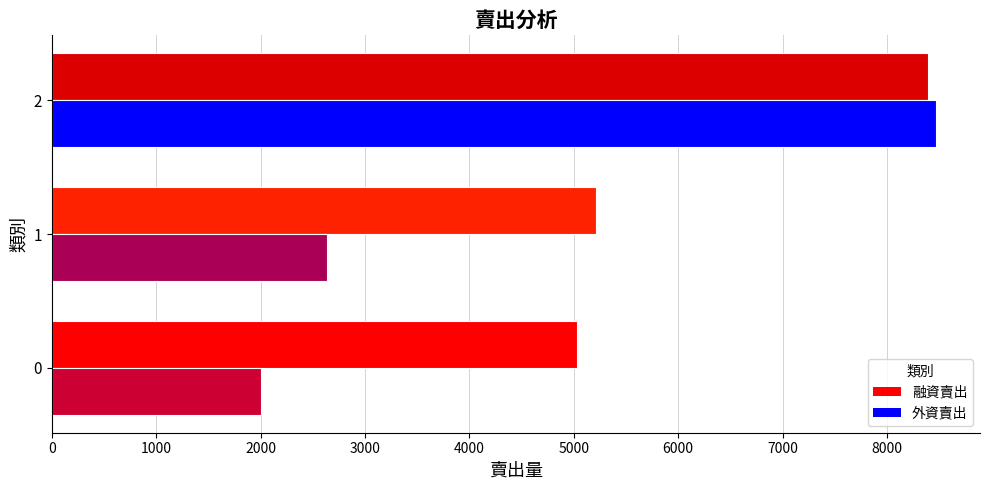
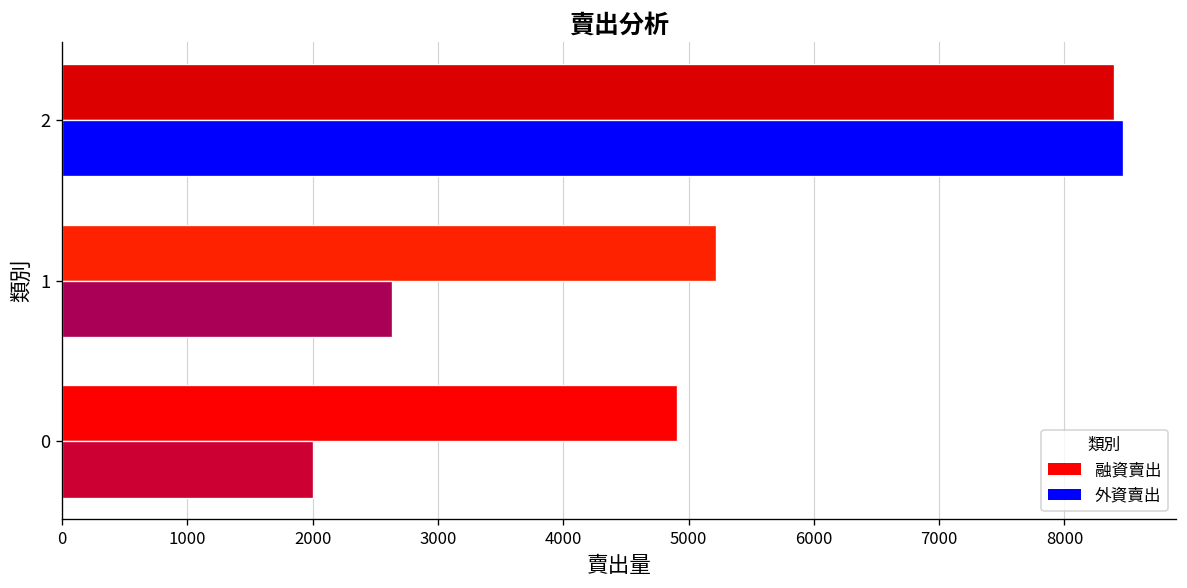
融資賣出, 0: 5040 -> 4910
